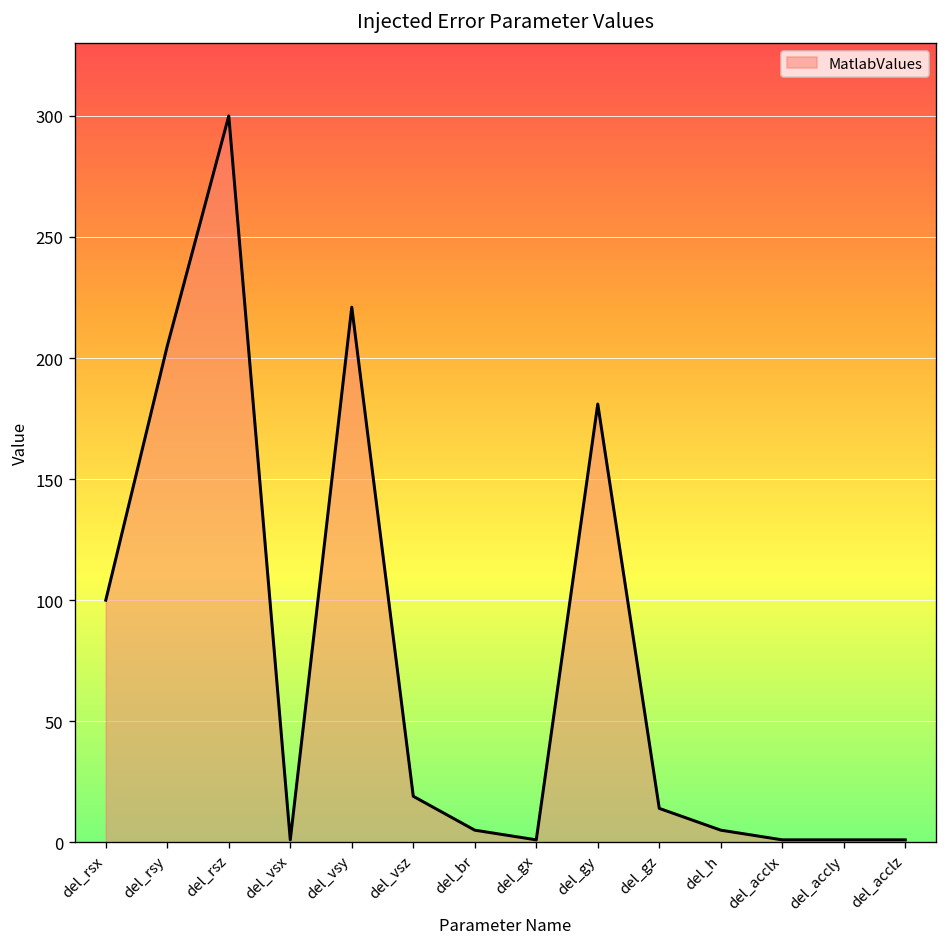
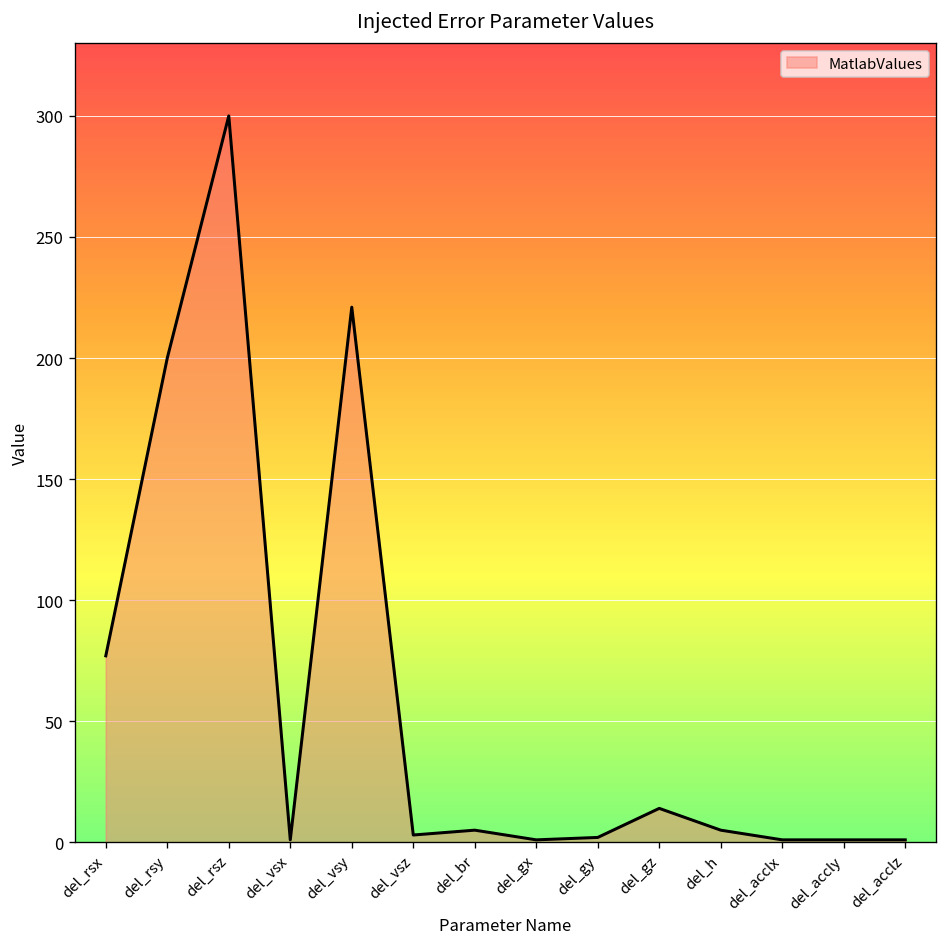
del_rsx: 100 -> 77
del_rsy: 205 -> 200
del_vsz: 19 -> 3
del_gy: 181 -> 2
